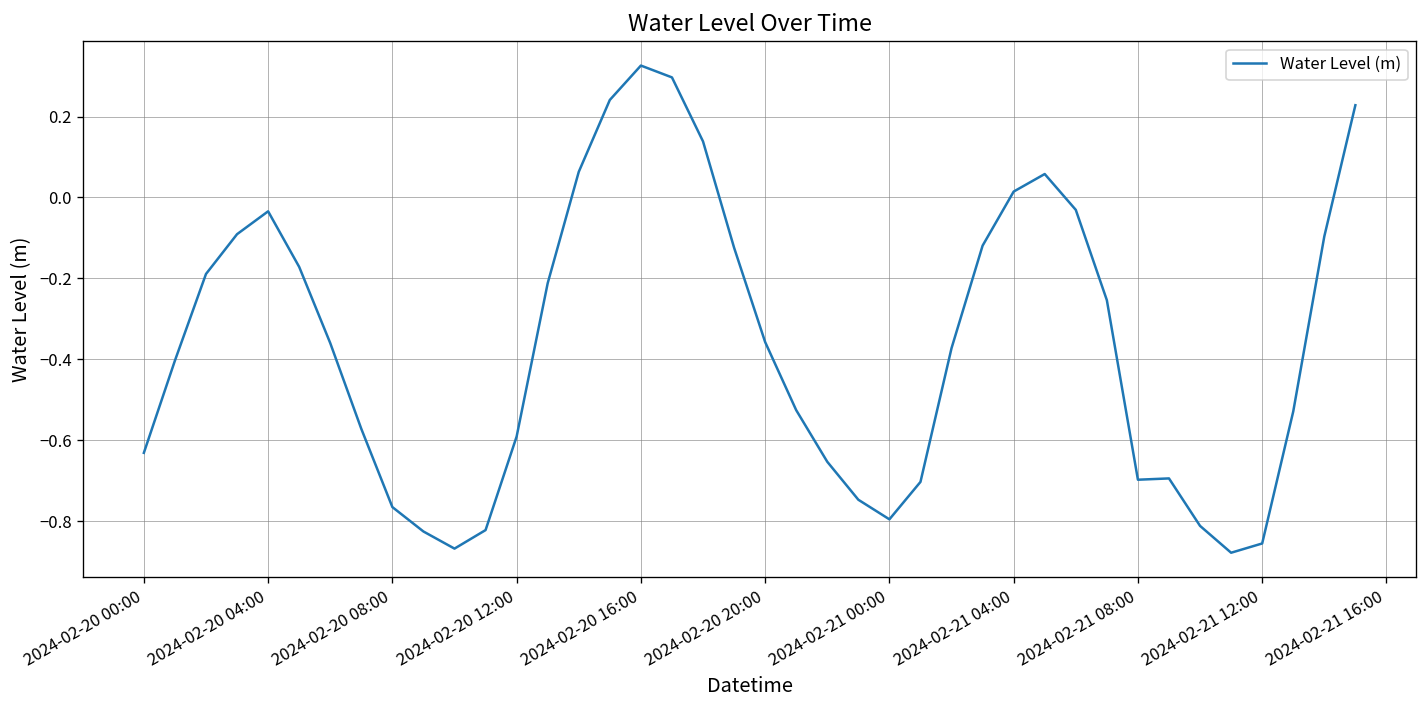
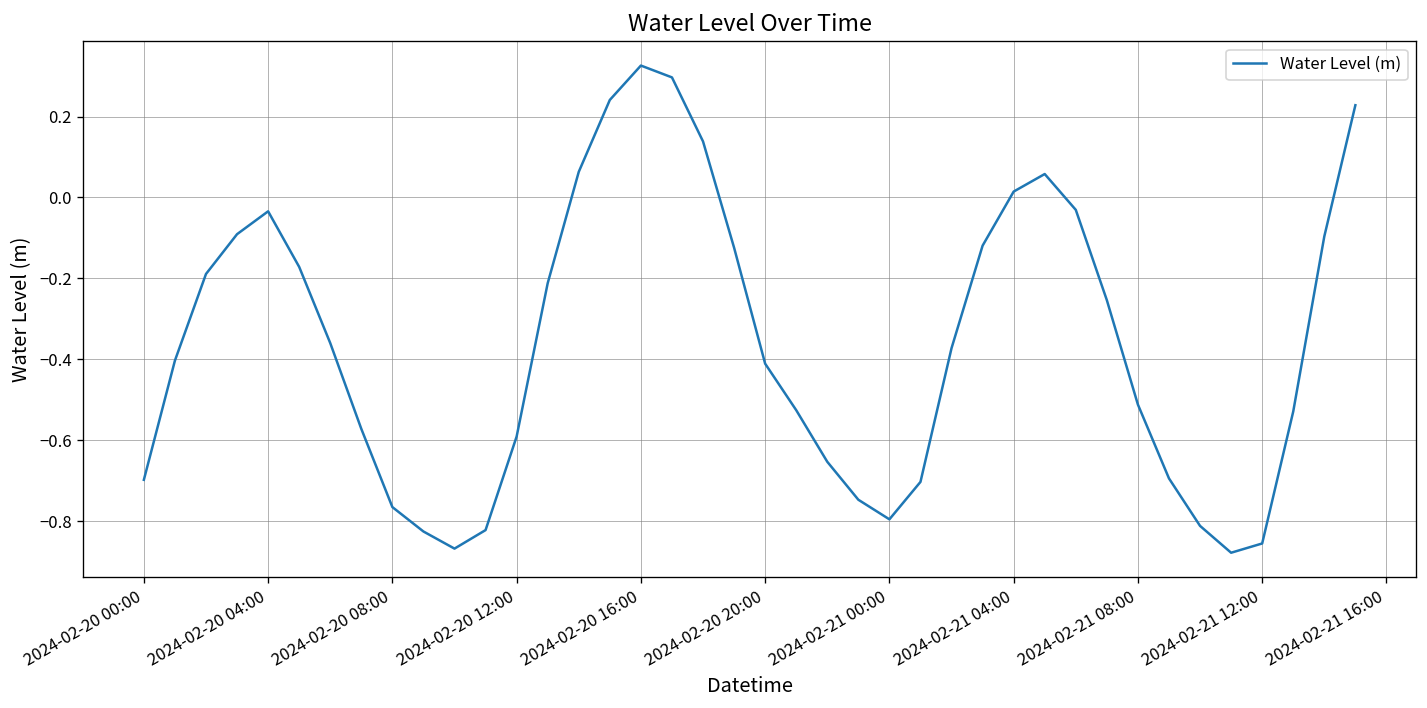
2024-02-20 00:00: -0.63 -> -0.70
2024-02-20 20:00: -0.36 -> -0.41
2024-02-21 08:00: -0.70 -> -0.51
